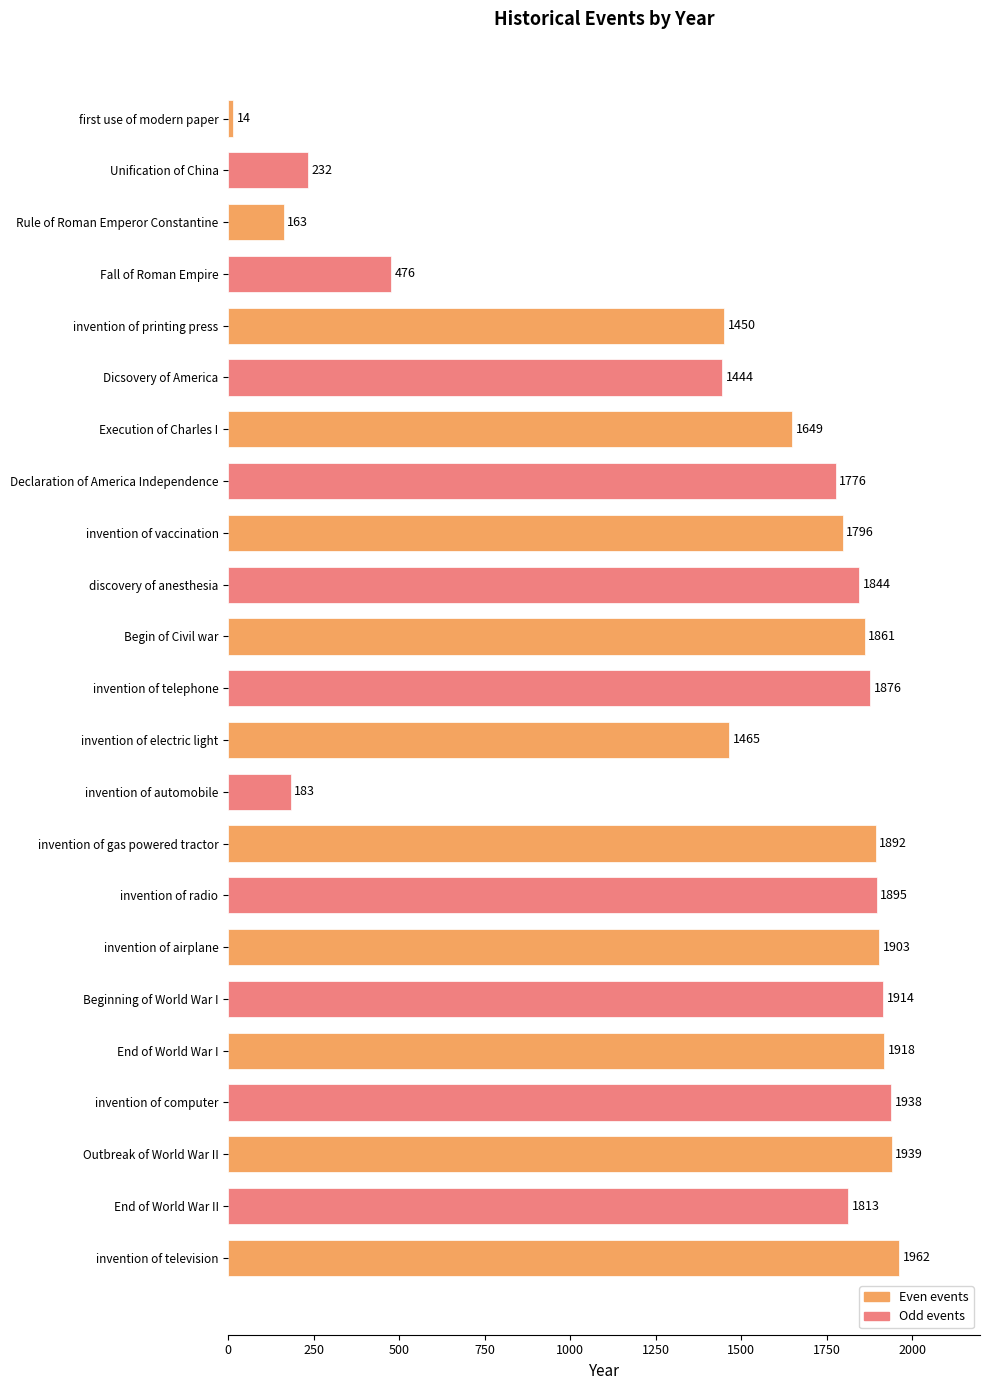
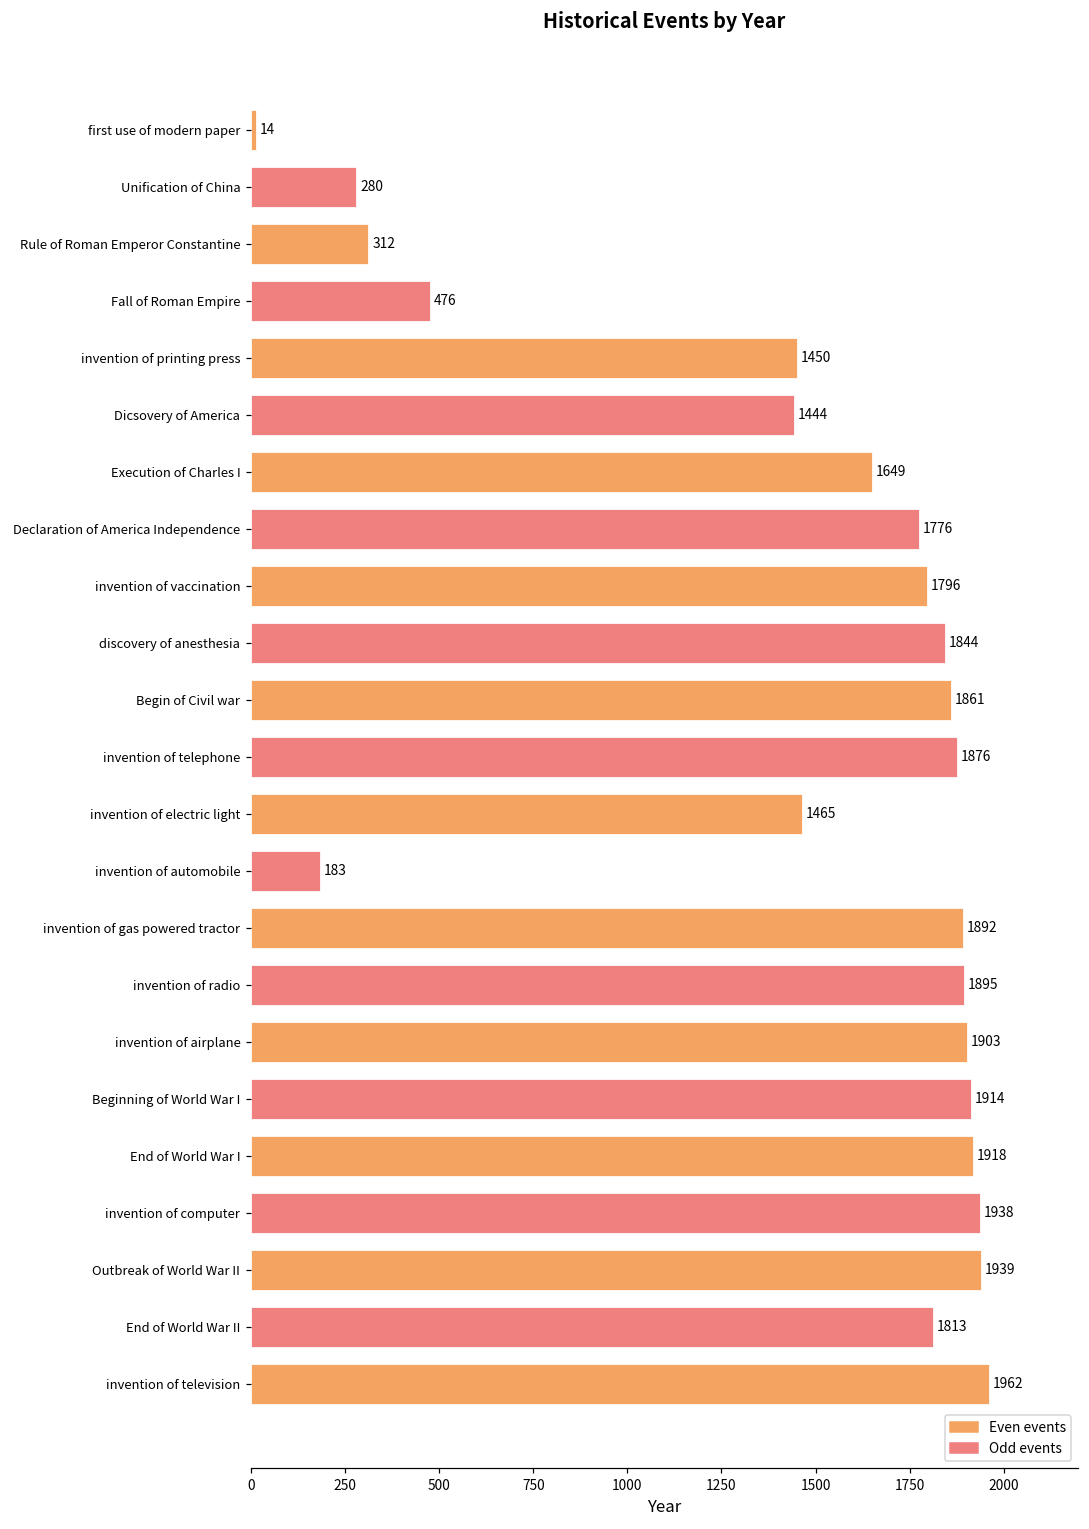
Unification of China: 232 -> 280
Rule of Roman Emperor Constantine: 163 -> 312
